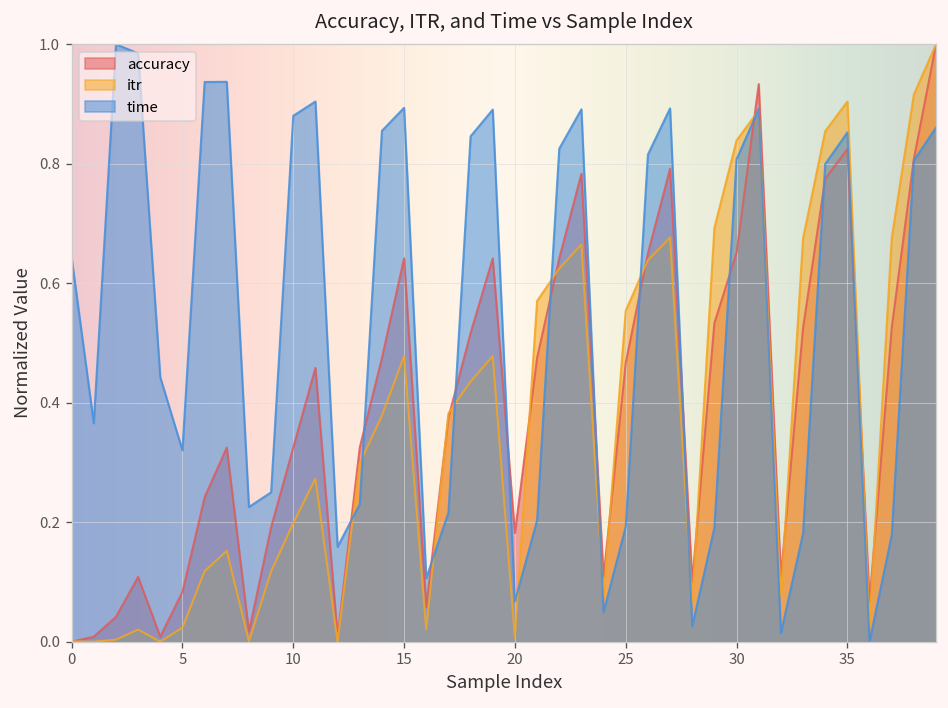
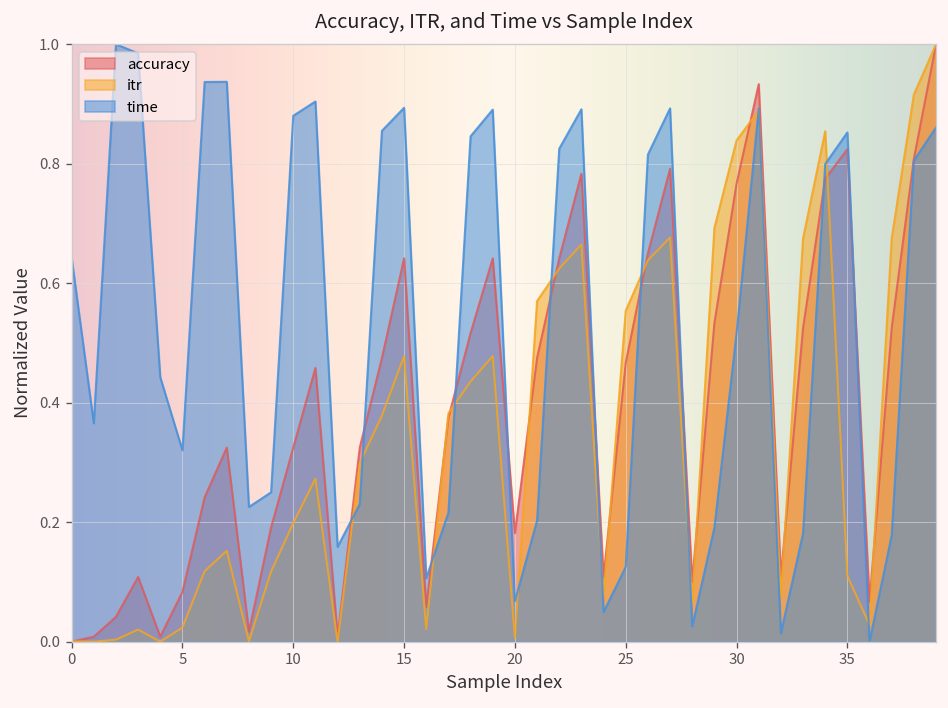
time, 25: 0.19 -> 0.13
accuracy, 30: 0.65 -> 0.77
time, 30: 0.81 -> 0.52
itr, 35: 0.90 -> 0.11
